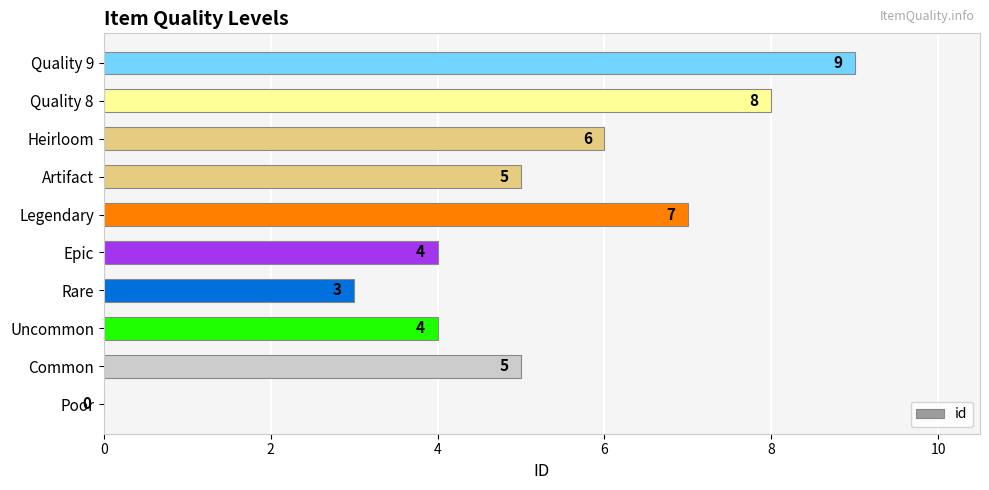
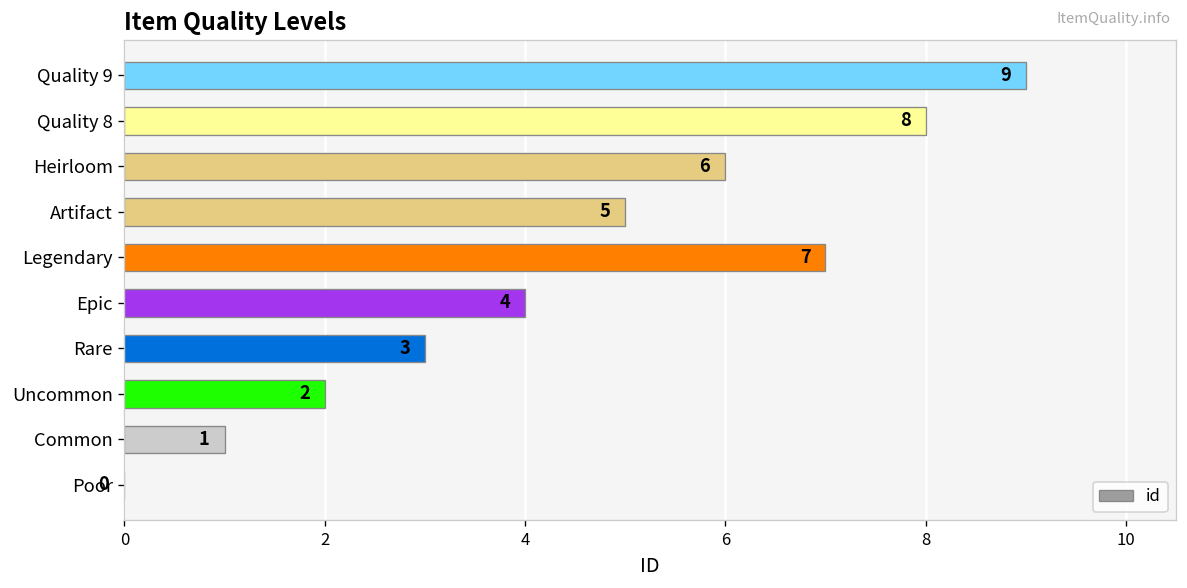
Uncommon: 4 -> 2
Common: 5 -> 1
